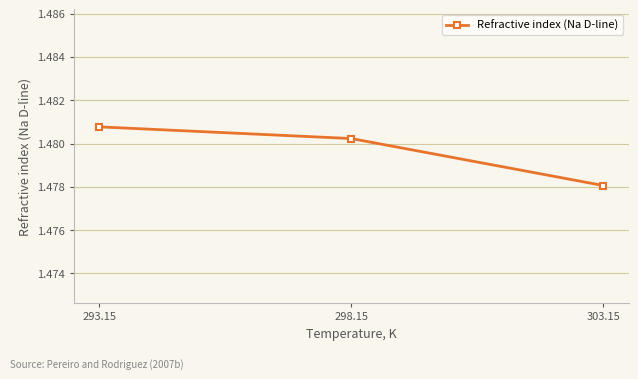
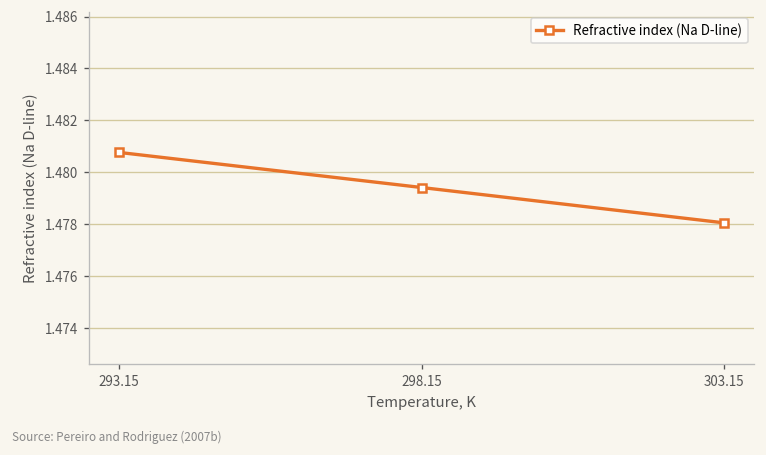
298.15: 1.4802 -> 1.4794
